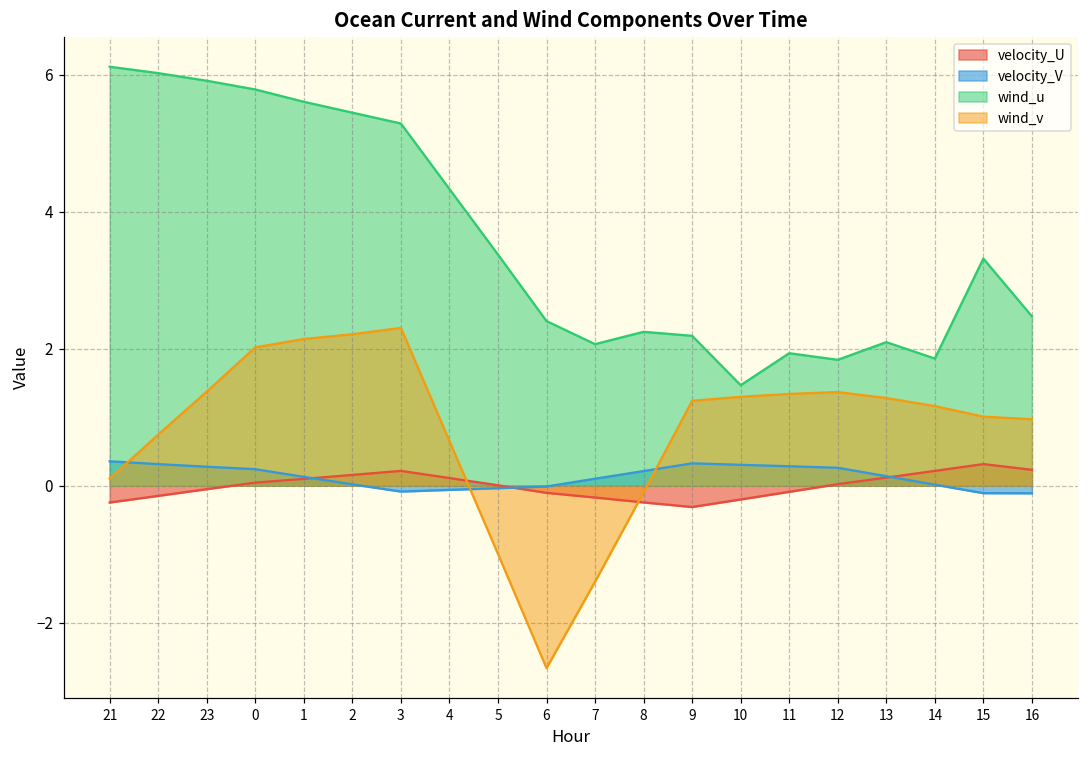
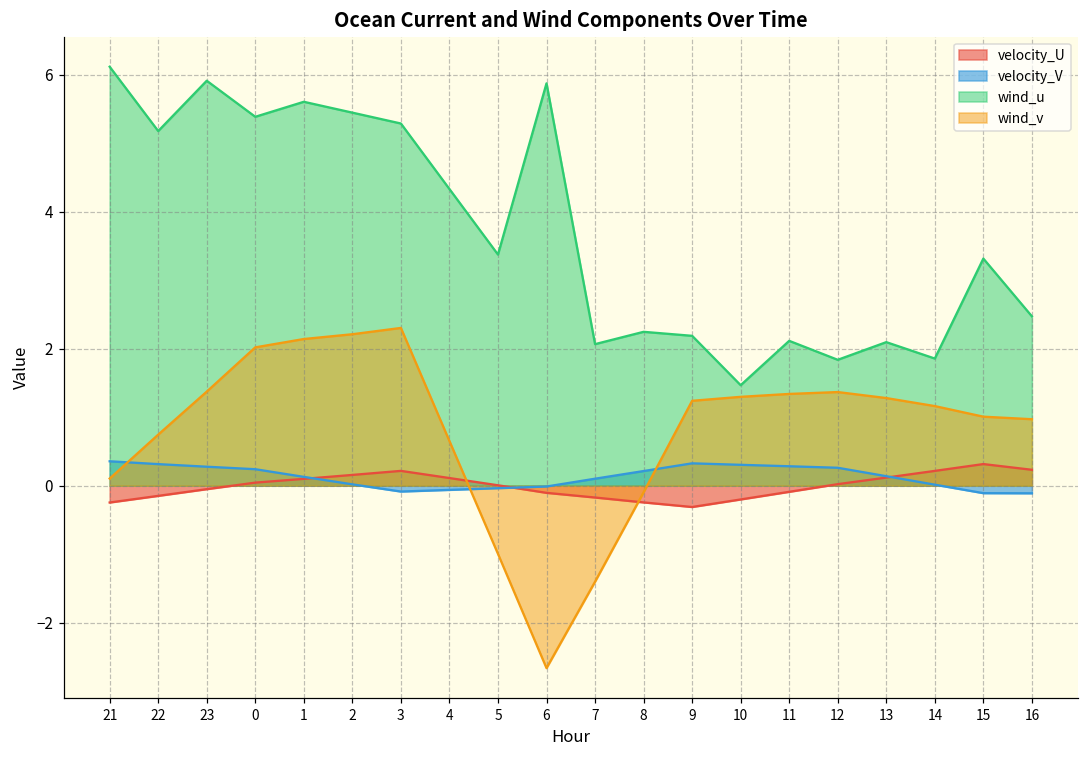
wind_u, 22: 6.0 -> 5.2
wind_u, 0: 5.8 -> 5.4
wind_u, 6: 2.4 -> 5.9
wind_u, 11: 1.9 -> 2.1
